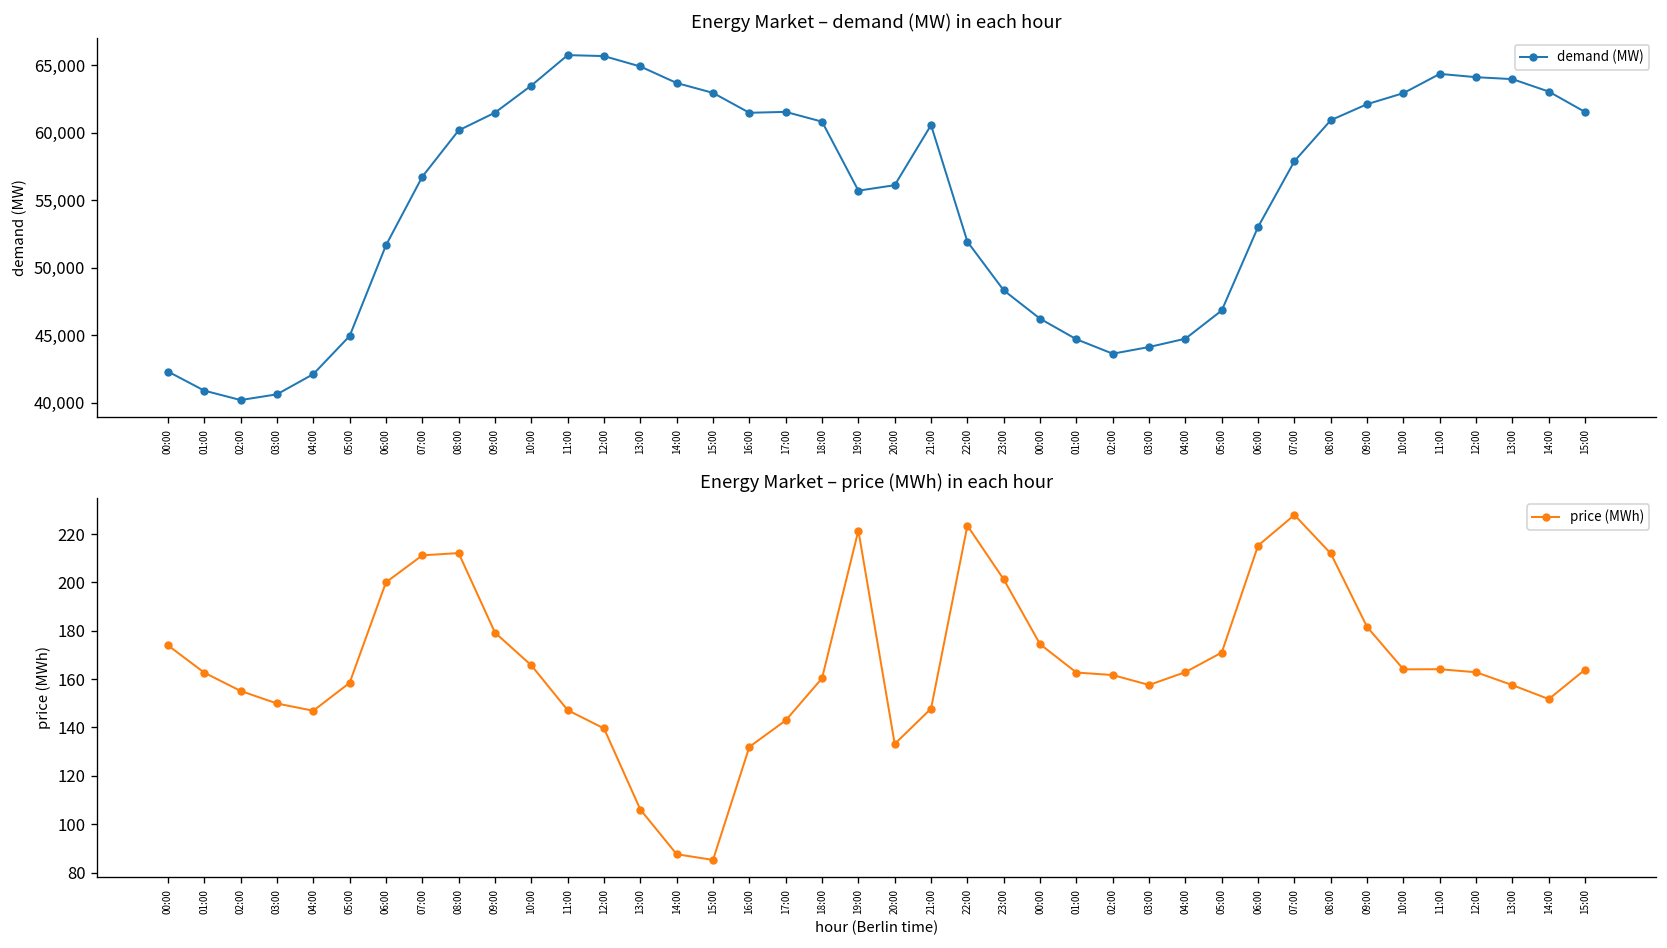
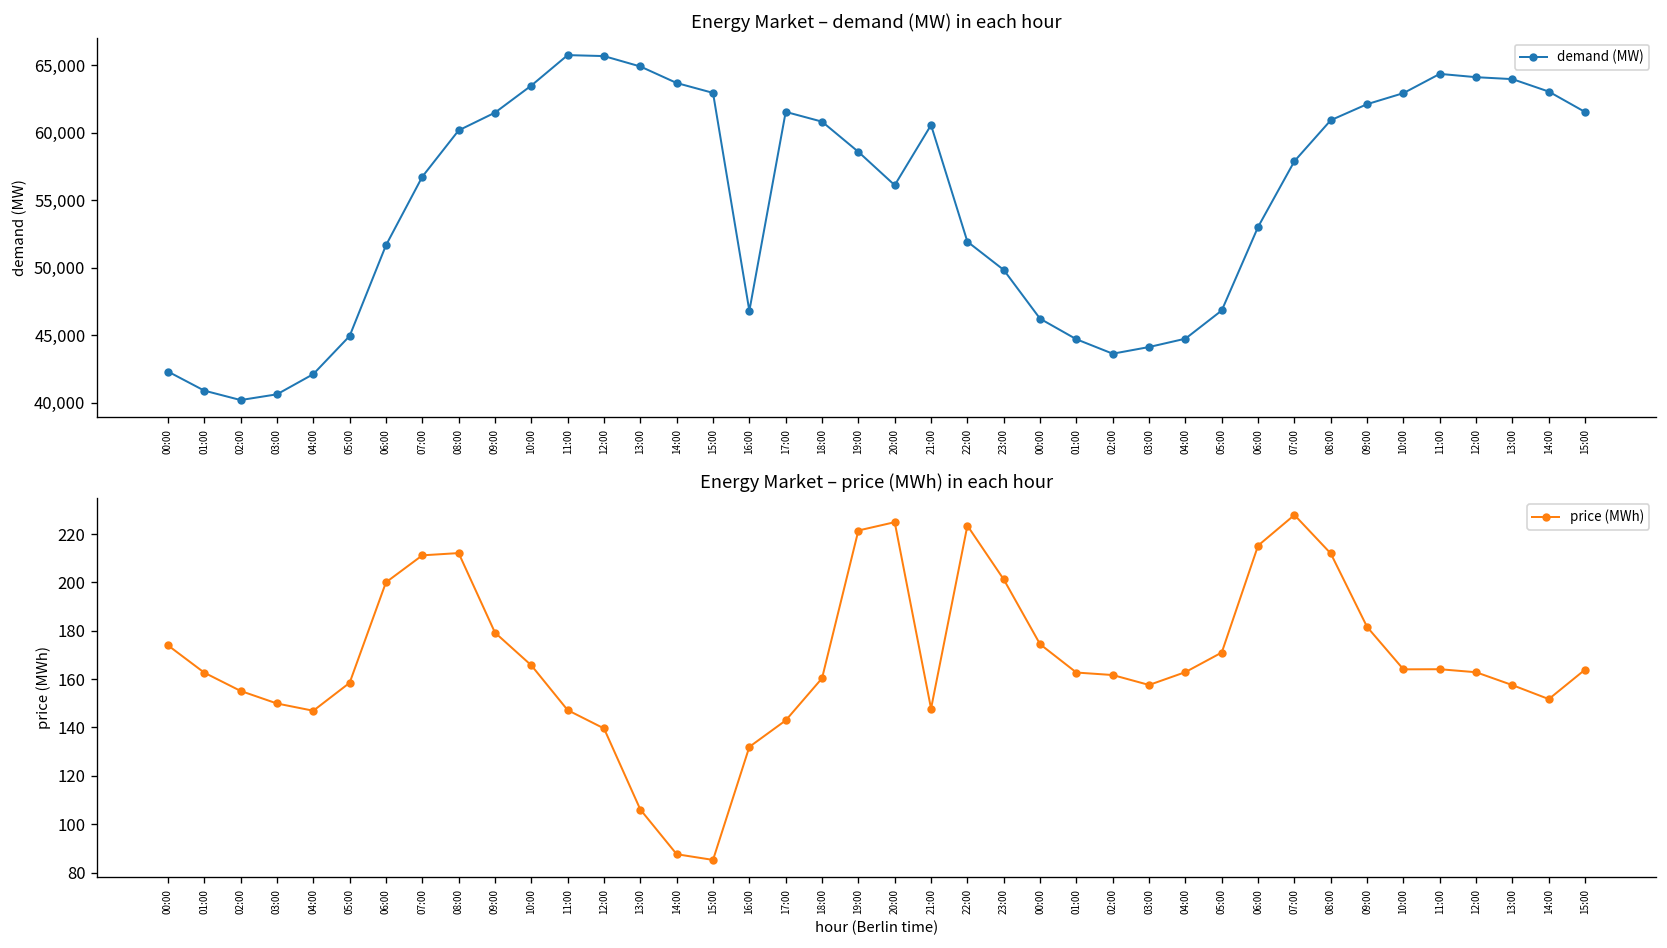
Energy Market – demand (MW) in each hour, 16:00: 61,500 -> 46,800
Energy Market – demand (MW) in each hour, 19:00: 55,700 -> 58,600
Energy Market – demand (MW) in each hour, 23:00: 48,300 -> 49,800
Energy Market – price (MWh) in each hour, 20:00: 133 -> 225
